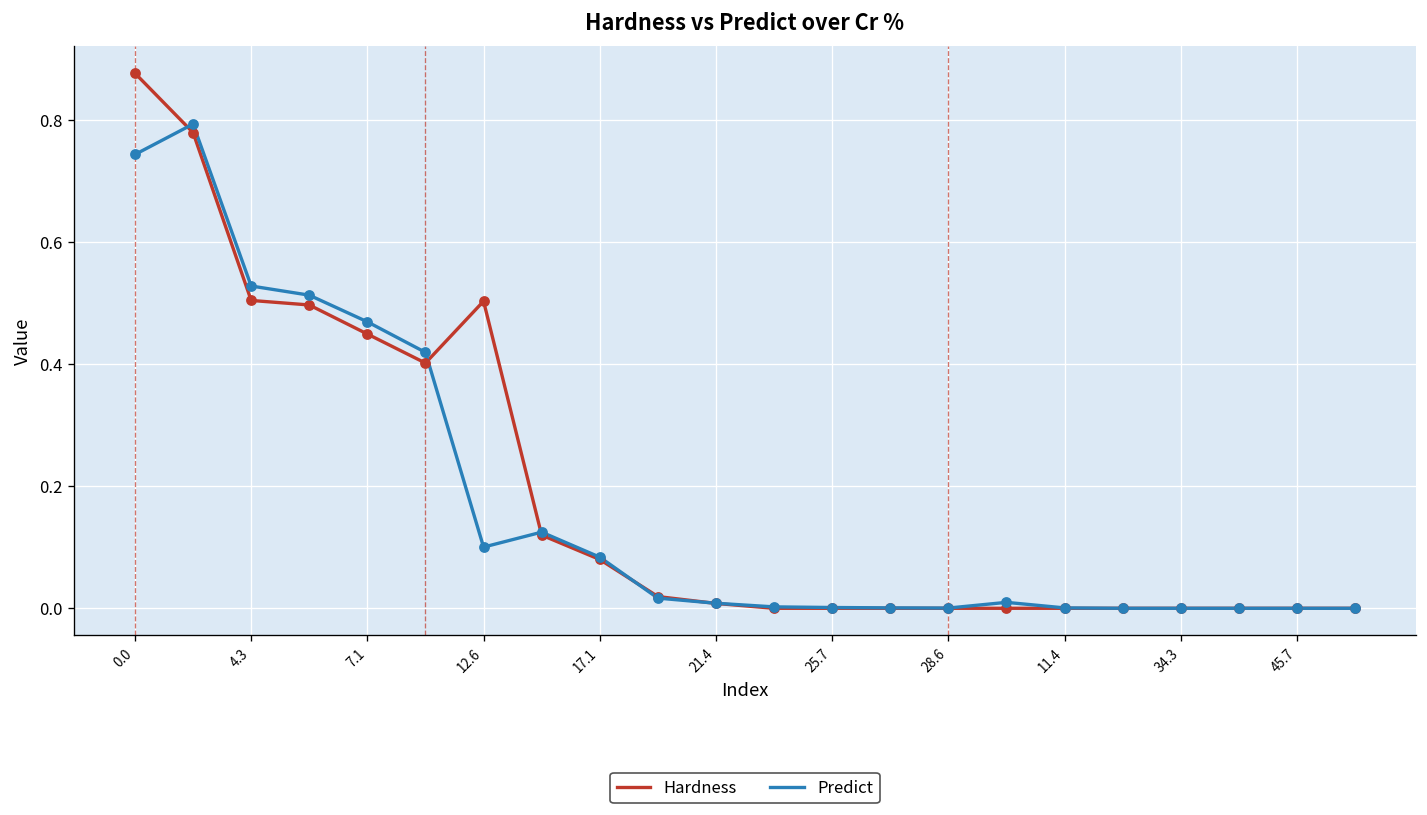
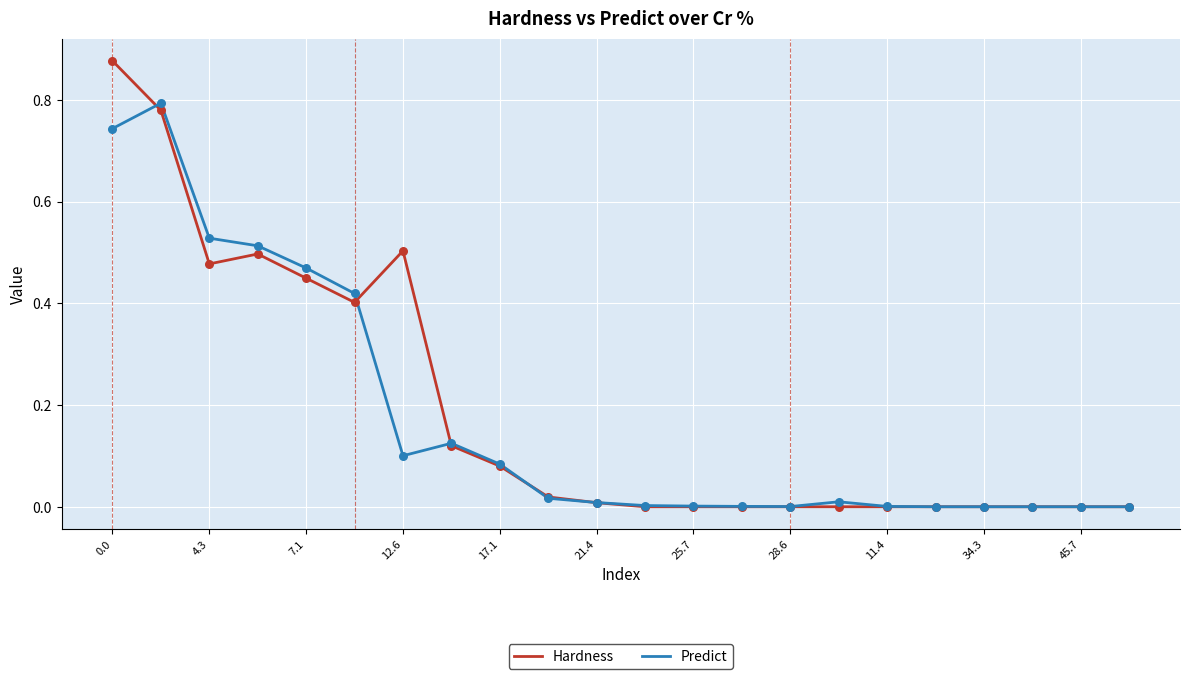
Hardness, 4.3: 0.50 -> 0.48
